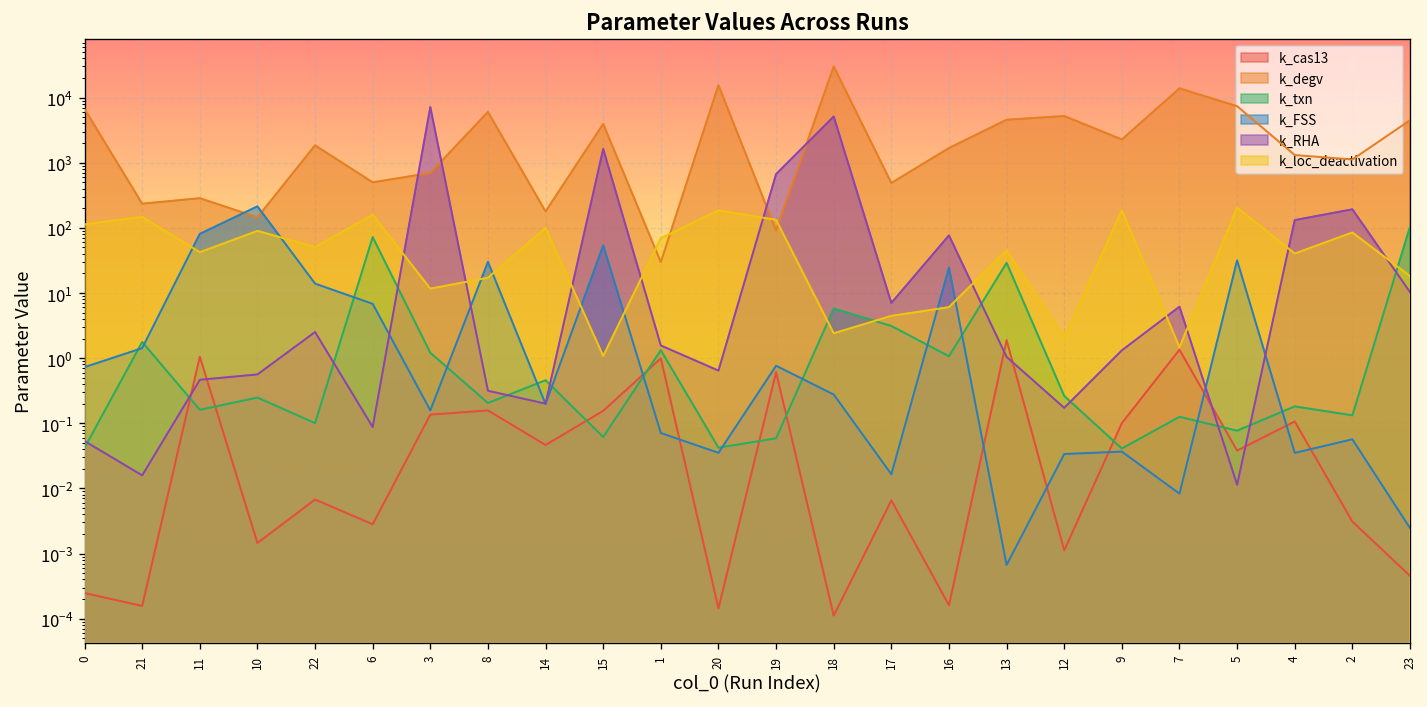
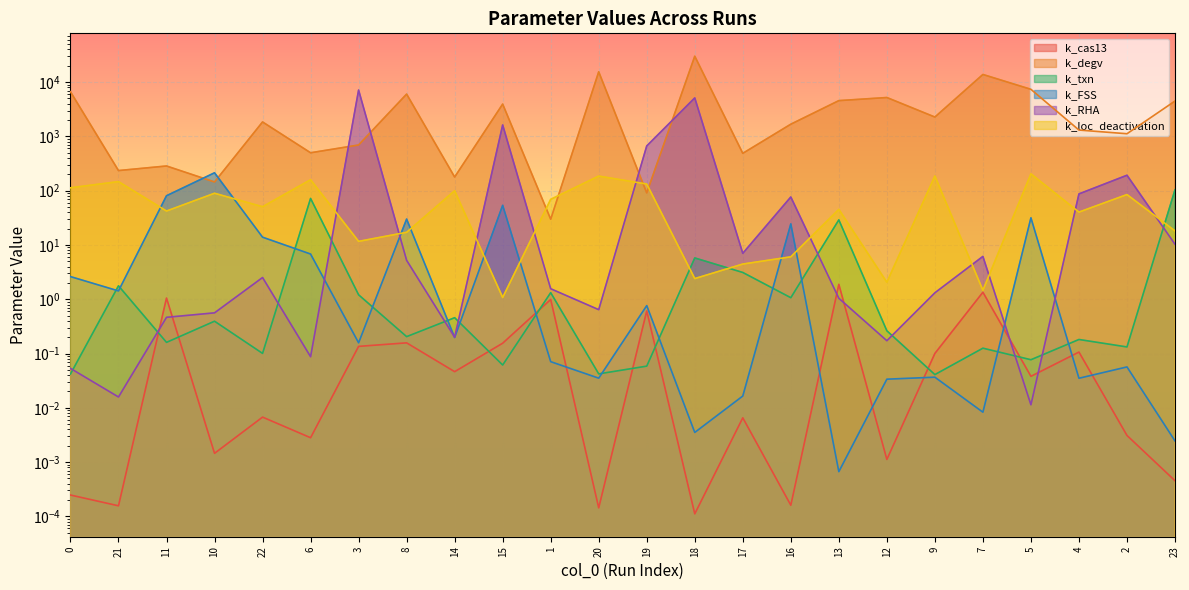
k_FSS, 0: 0.7 -> 3
k_txn, 10: 0.2 -> 0.4
k_RHA, 8: 0.3 -> 5
k_FSS, 18: 0.3 -> 0.004
k_RHA, 4: 130 -> 90
